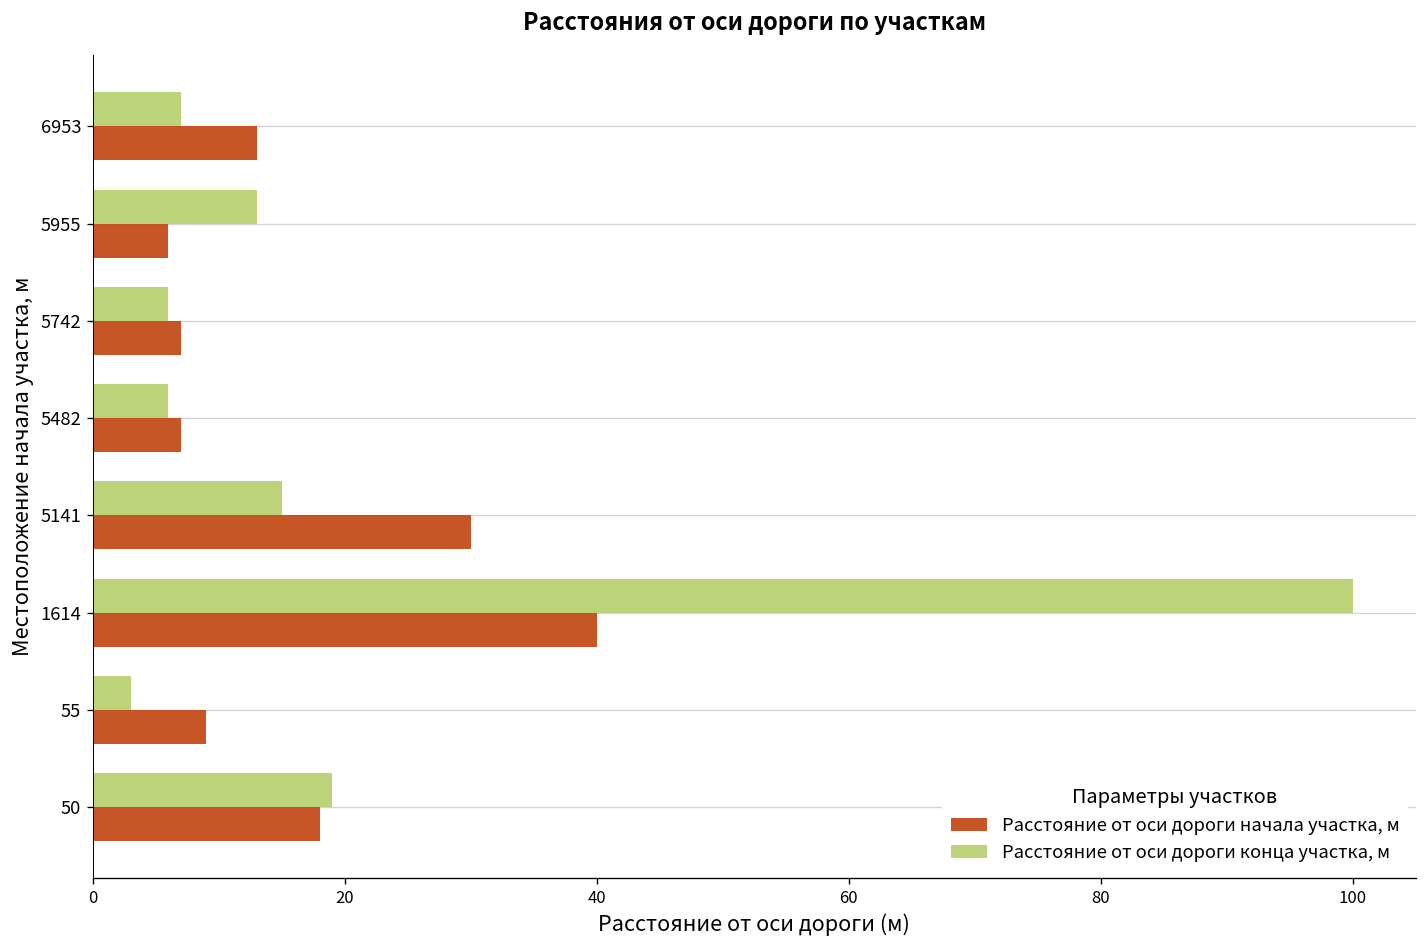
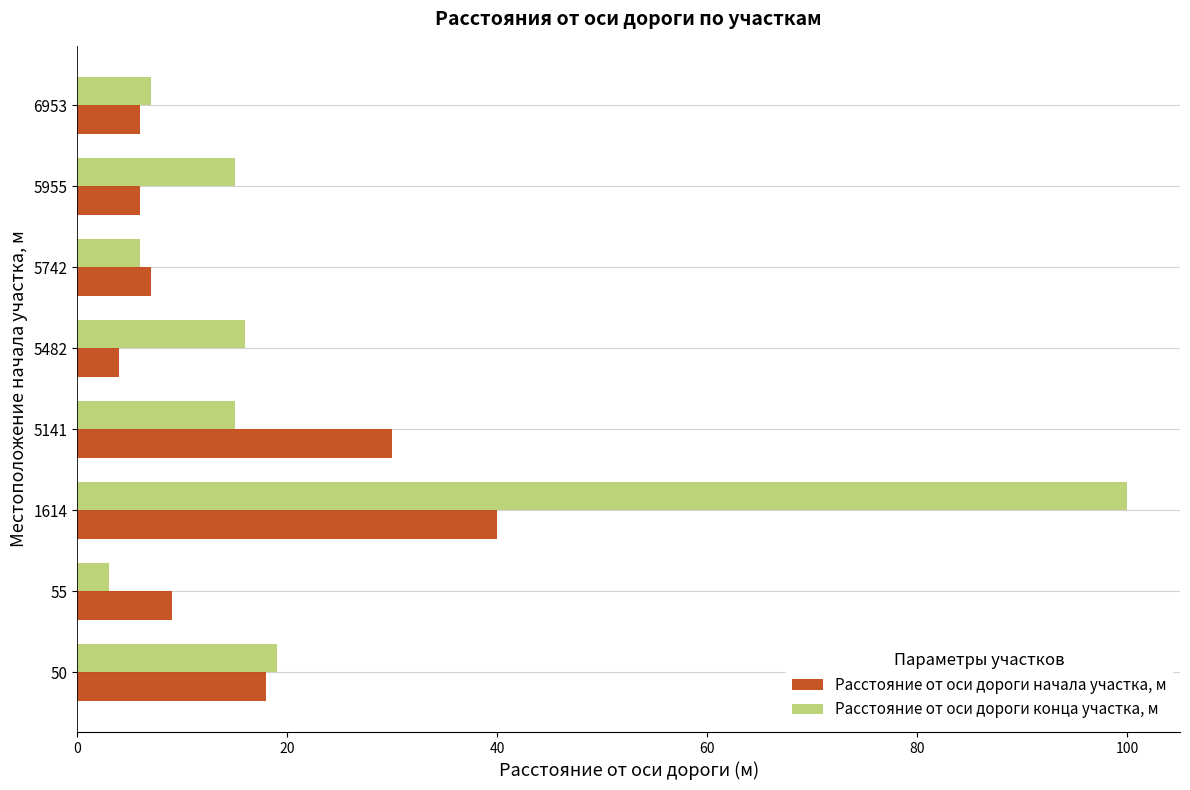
Расстояние от оси дороги начала участка, м, 6953: 13 -> 6
Расстояние от оси дороги конца участка, м, 5955: 13 -> 15
Расстояние от оси дороги конца участка, м, 5482: 6 -> 16
Расстояние от оси дороги начала участка, м, 5482: 7 -> 4
